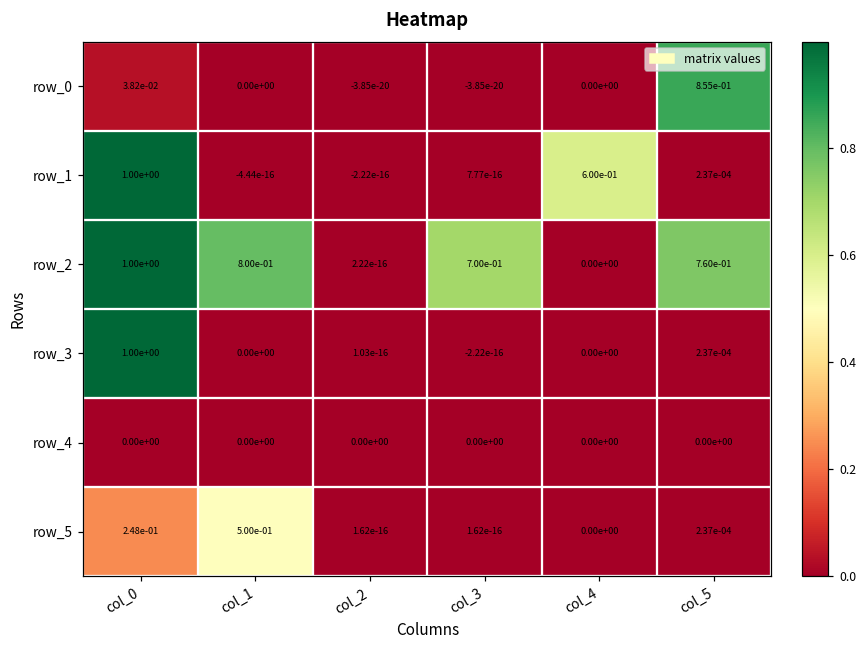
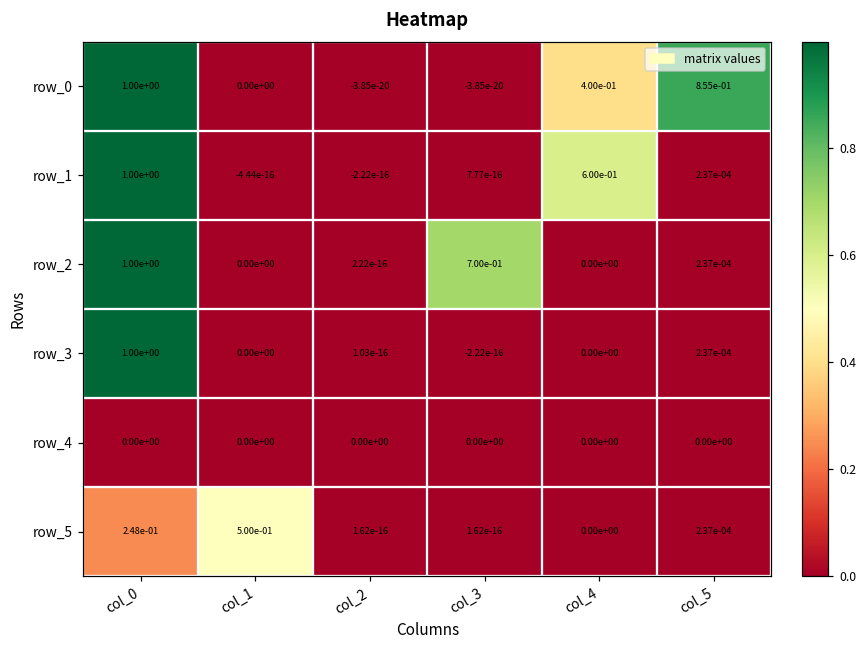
row_0, col_0: 3.82e-02 -> 1.00e+00
row_0, col_4: 0.00e+00 -> 4.00e-01
row_2, col_1: 8.00e-01 -> 0.00e+00
row_2, col_5: 7.60e-01 -> 2.37e-04
